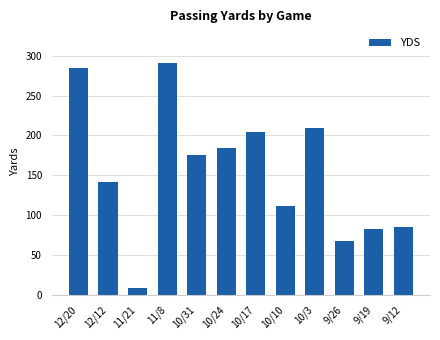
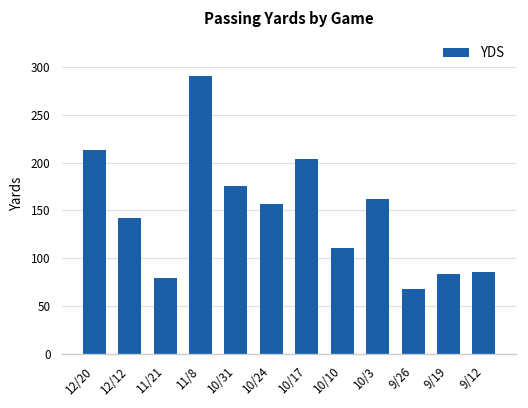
12/20: 290 -> 210
11/21: 10 -> 80
10/24: 180 -> 160
10/3: 210 -> 160
